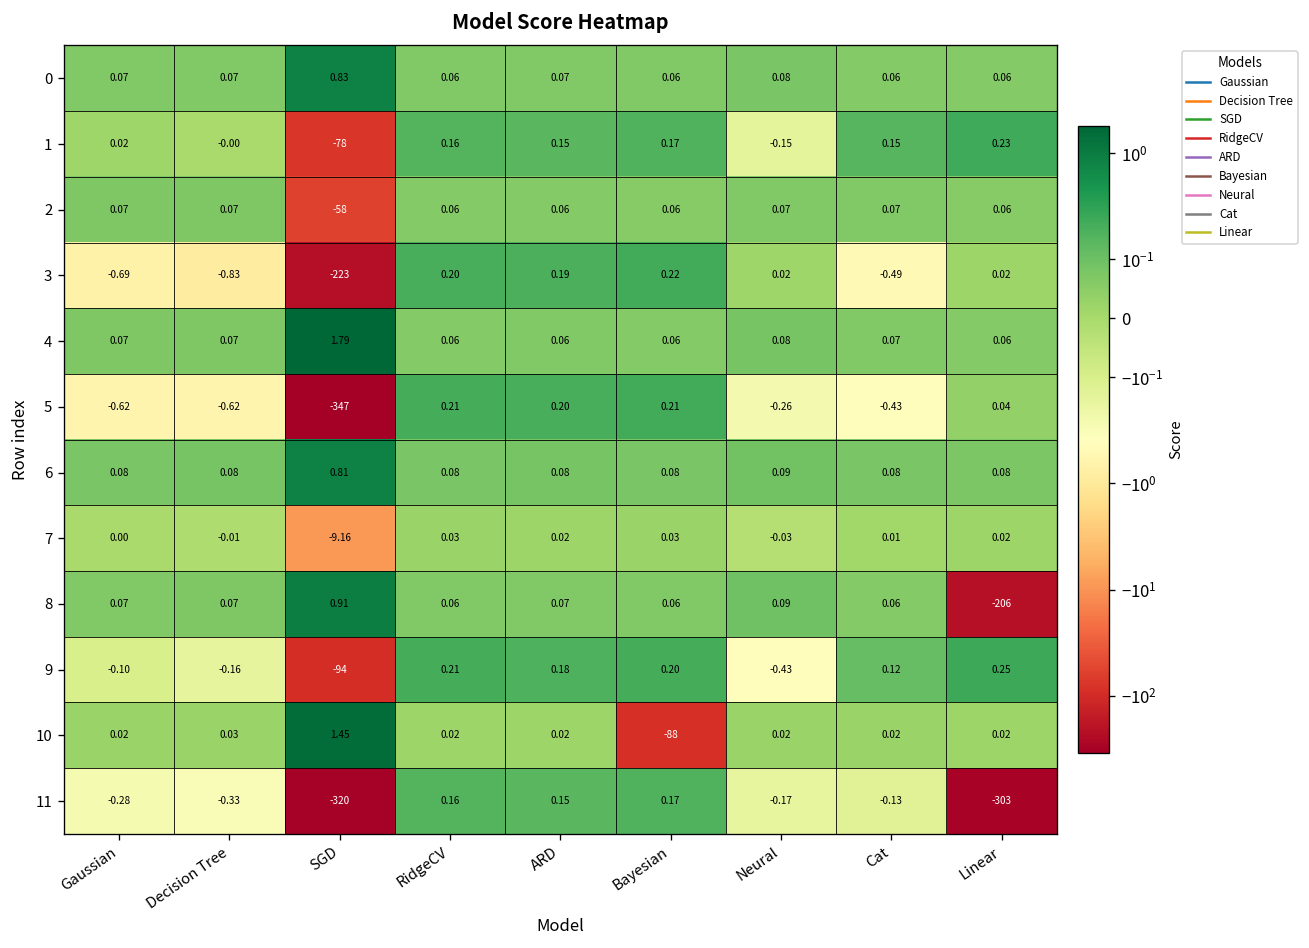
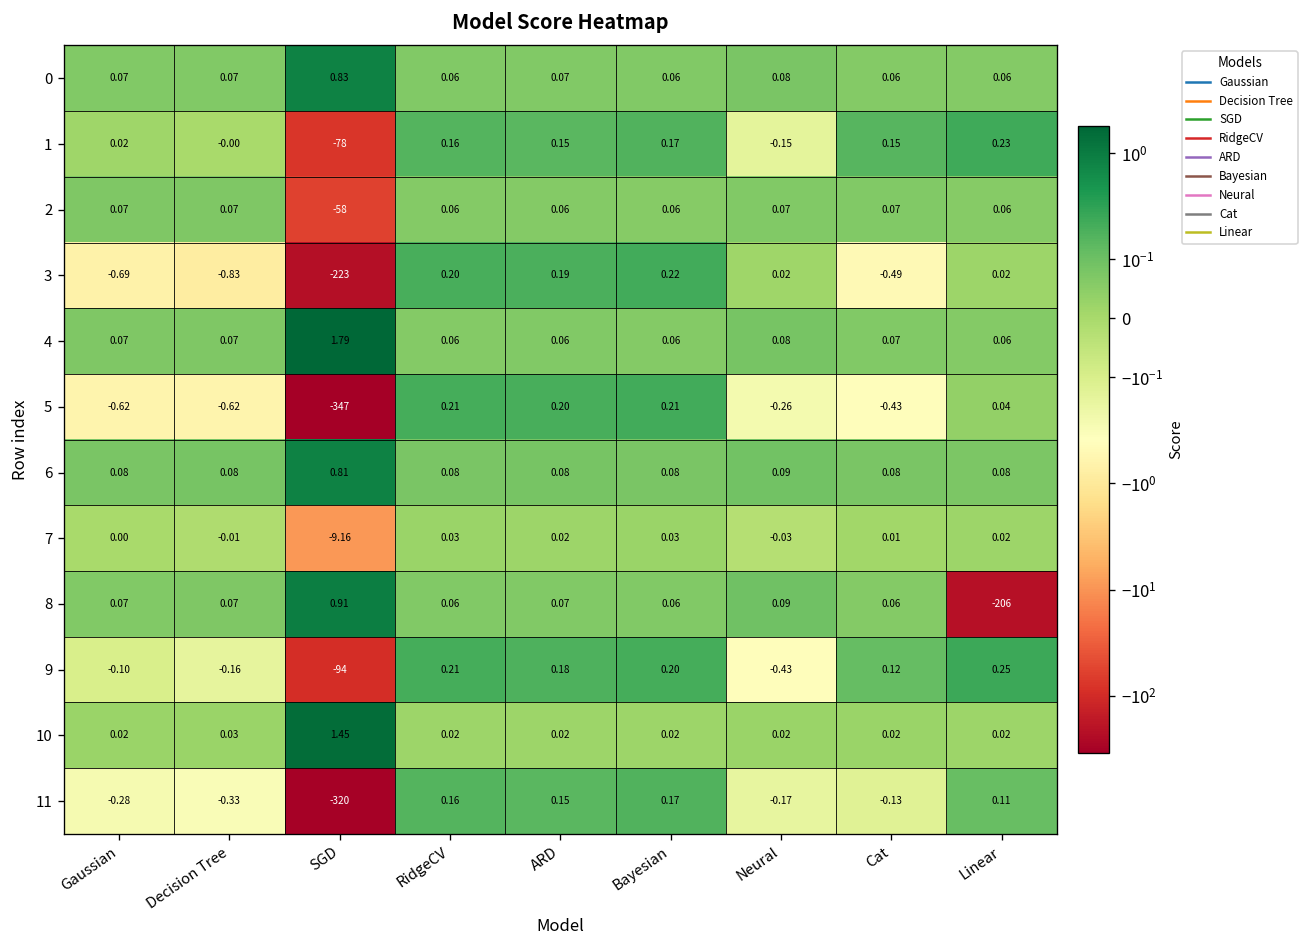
10, Bayesian: -88 -> 0.02
11, Linear: -303 -> 0.11
